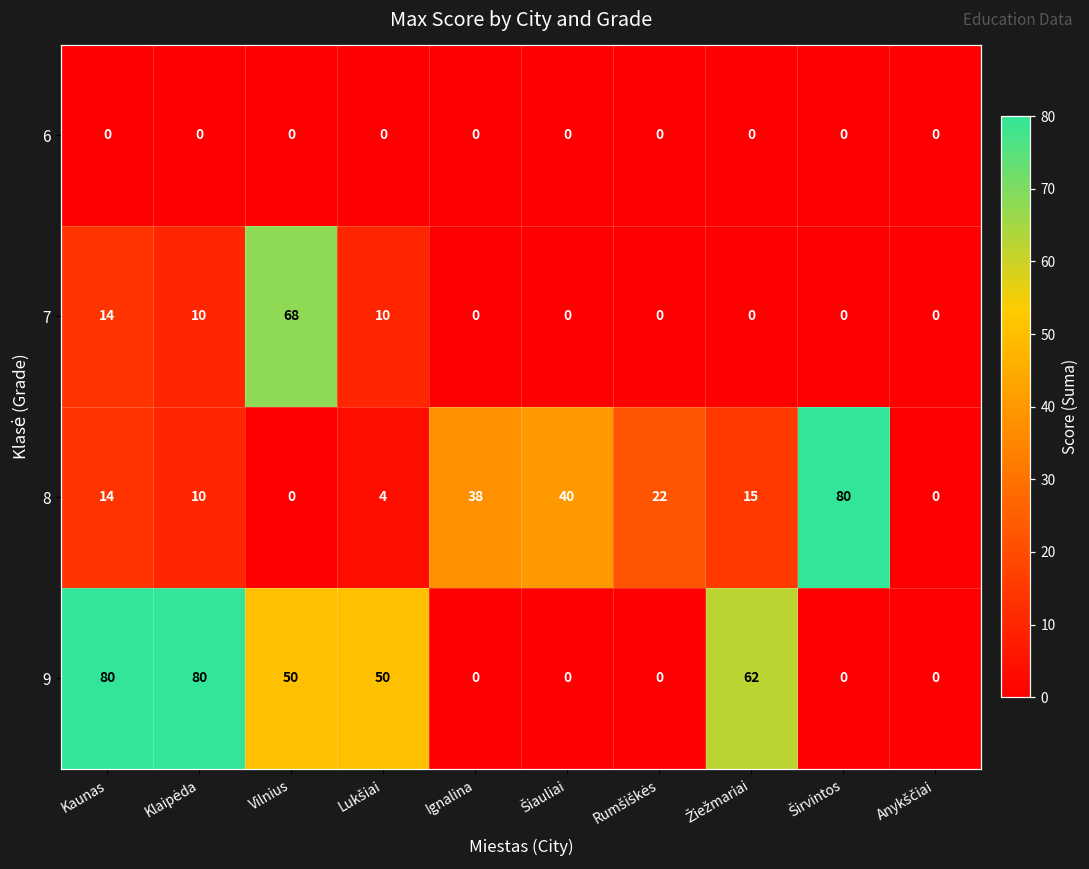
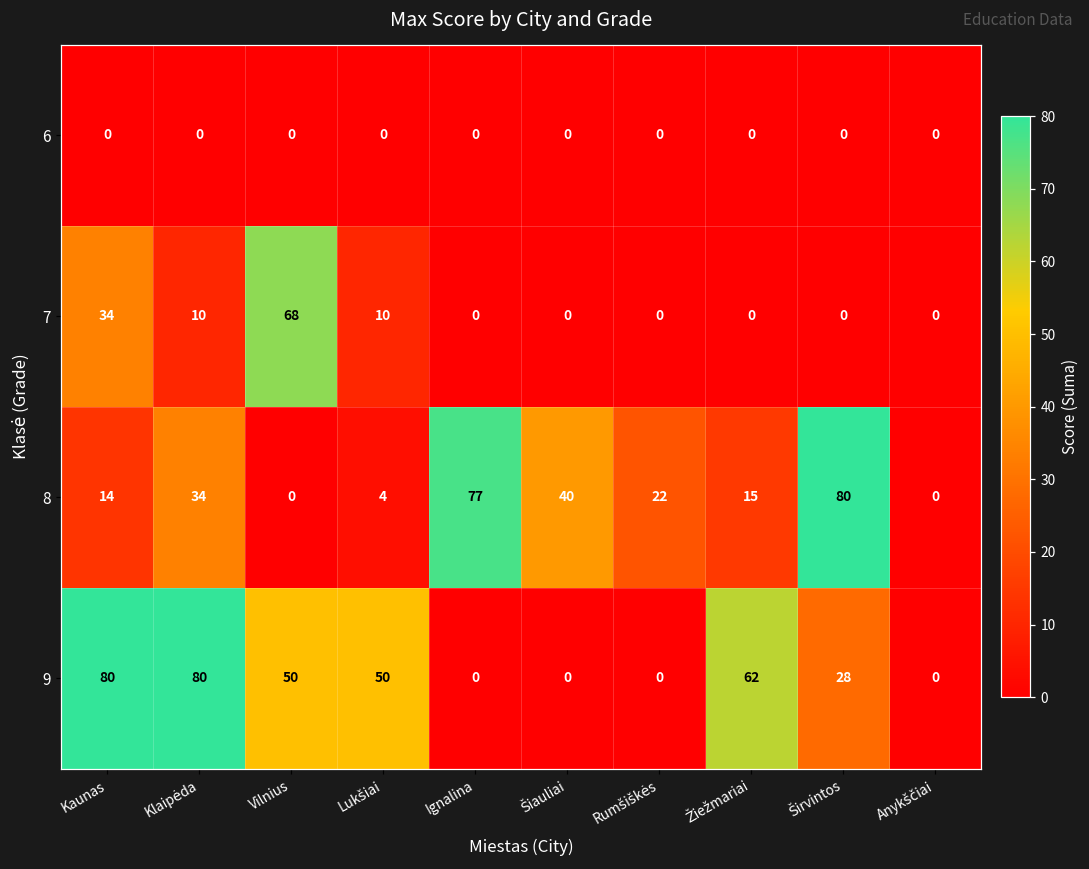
7, Kaunas: 14 -> 34
8, Klaipėda: 10 -> 34
8, Ignalina: 38 -> 77
9, Širvintos: 0 -> 28
